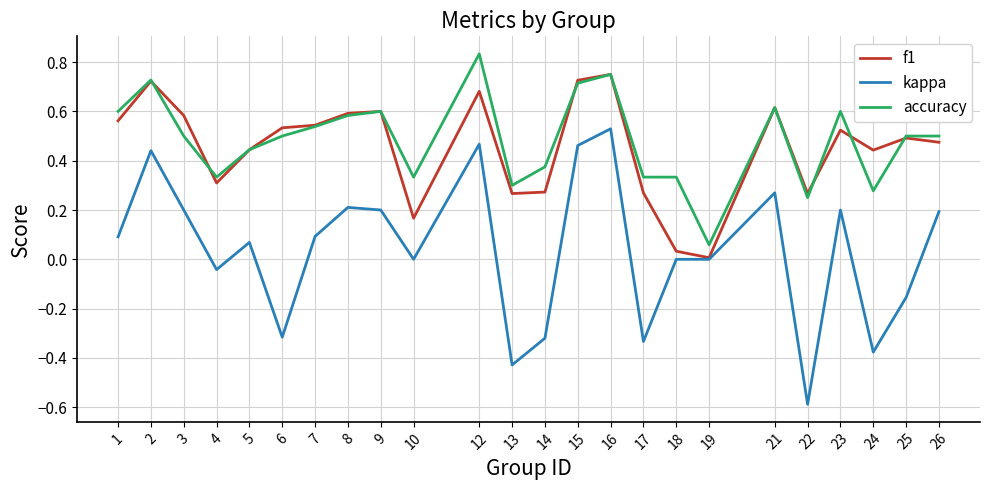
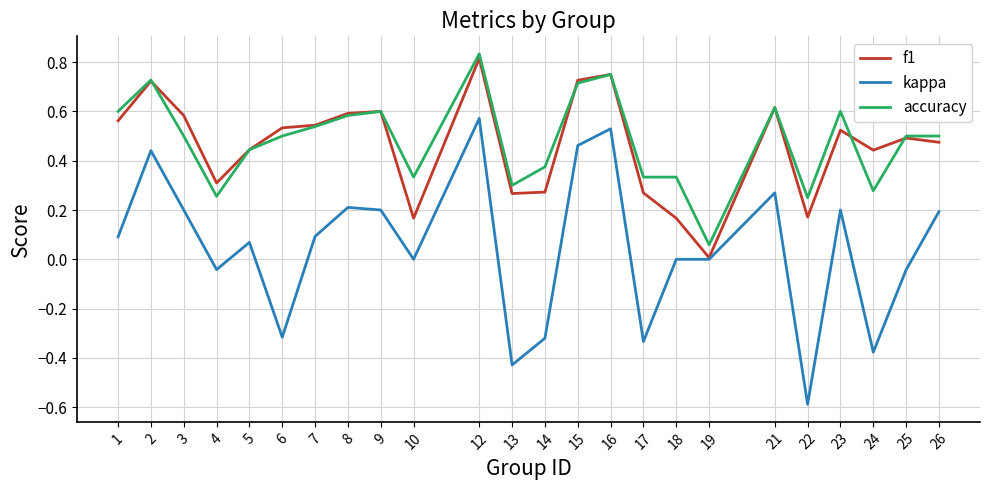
accuracy, 4: 0.33 -> 0.26
f1, 12: 0.68 -> 0.81
kappa, 12: 0.47 -> 0.57
f1, 18: 0.03 -> 0.17
f1, 22: 0.27 -> 0.17
kappa, 25: -0.15 -> -0.04
